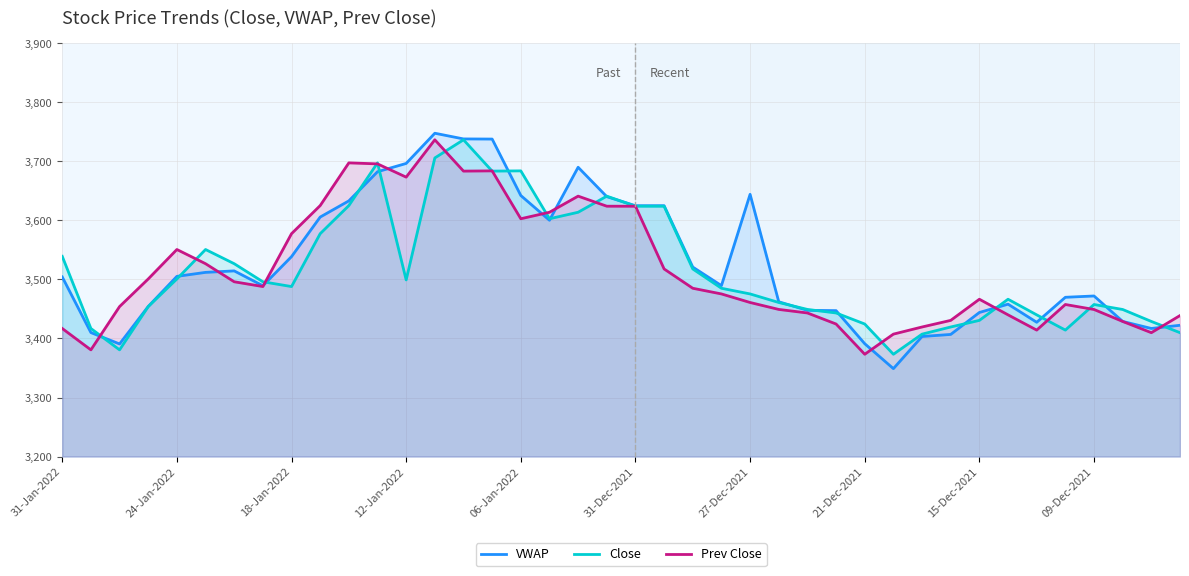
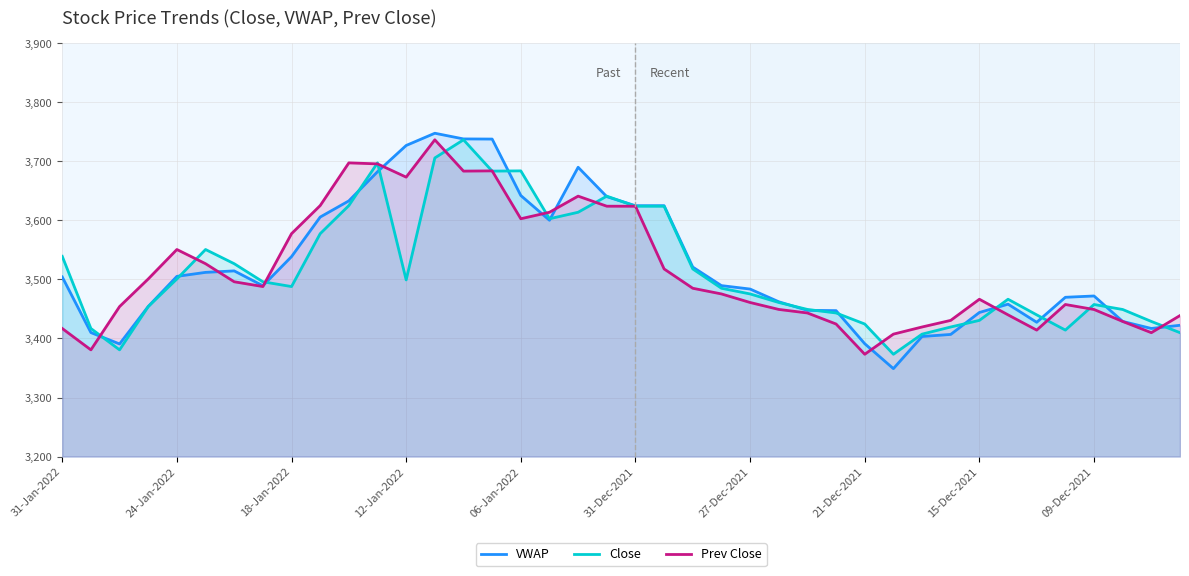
VWAP, 12-Jan-2022: 3,700 -> 3,730
VWAP, 27-Dec-2021: 3,640 -> 3,480
